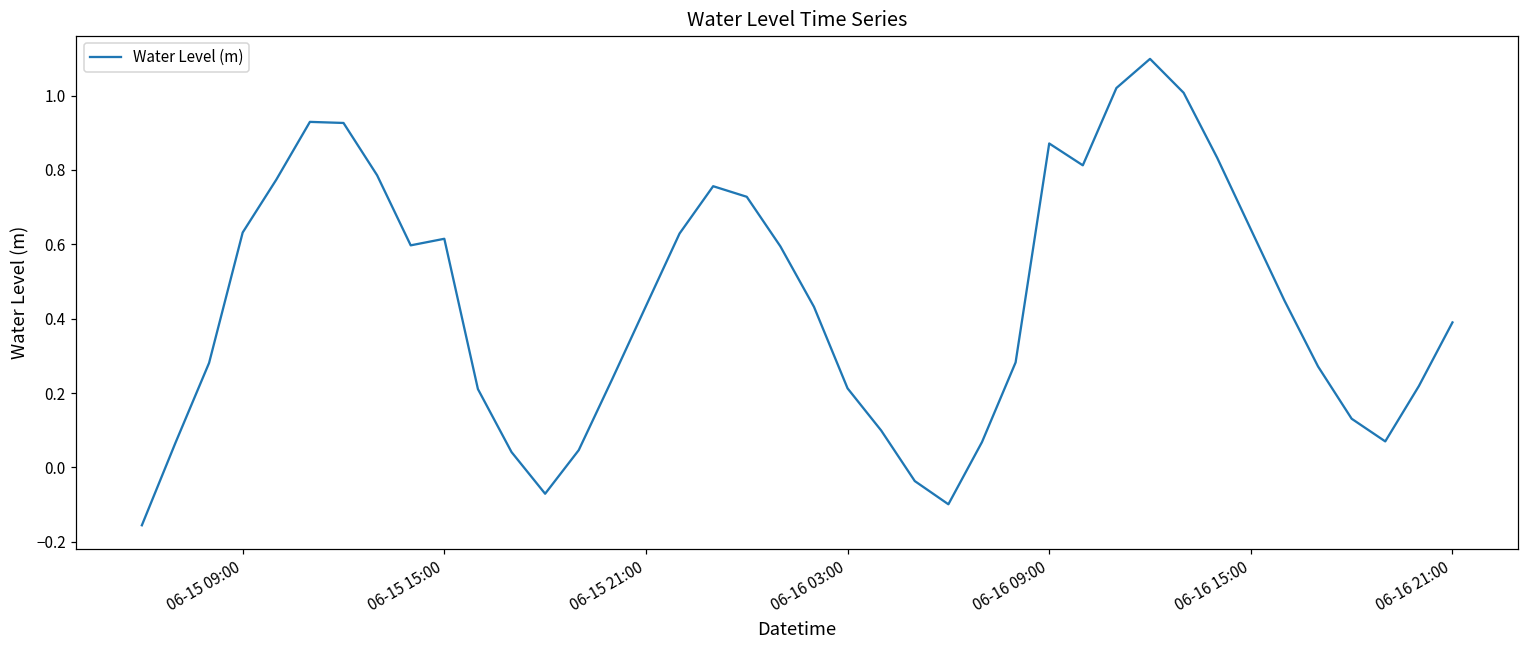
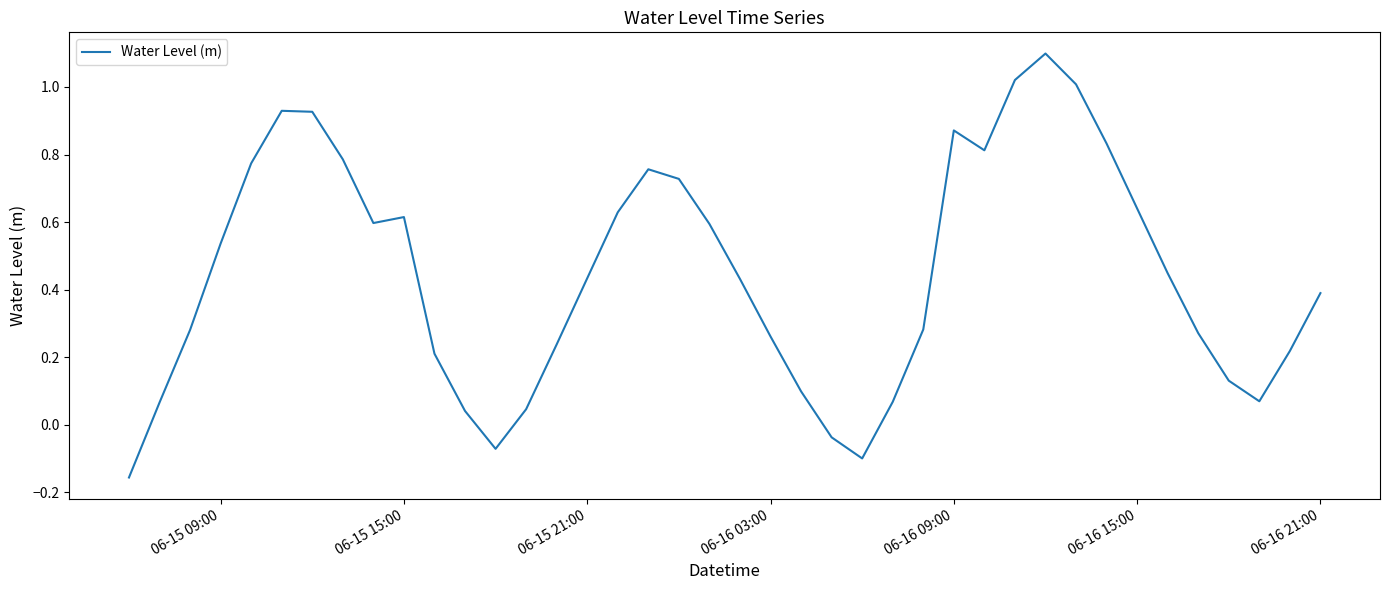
06-15 09:00: 0.63 -> 0.54
06-16 03:00: 0.21 -> 0.26
